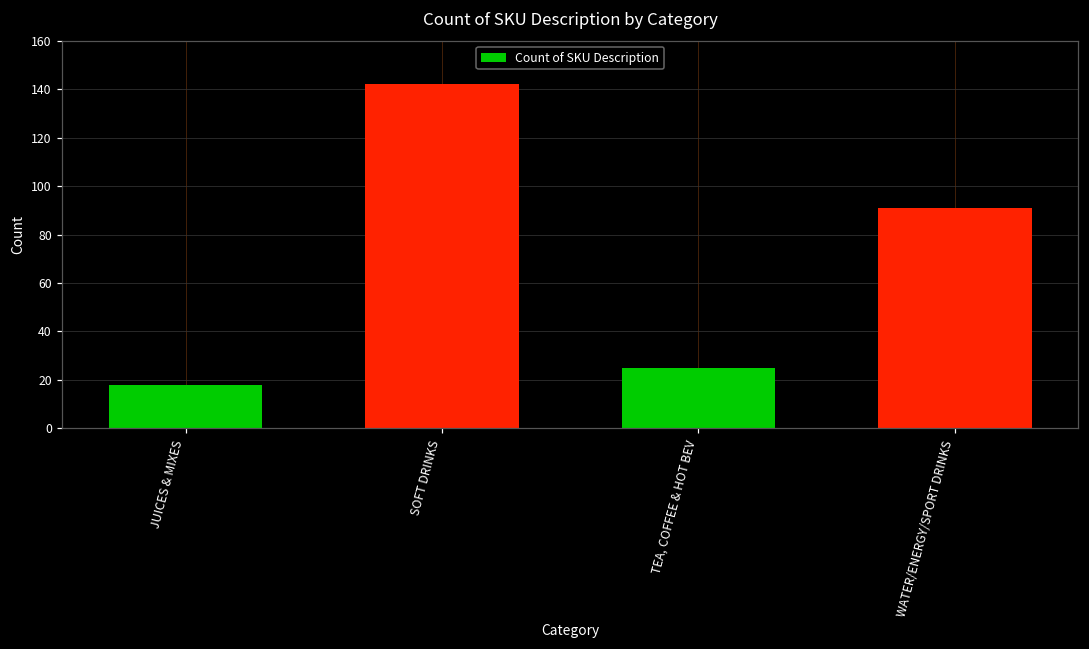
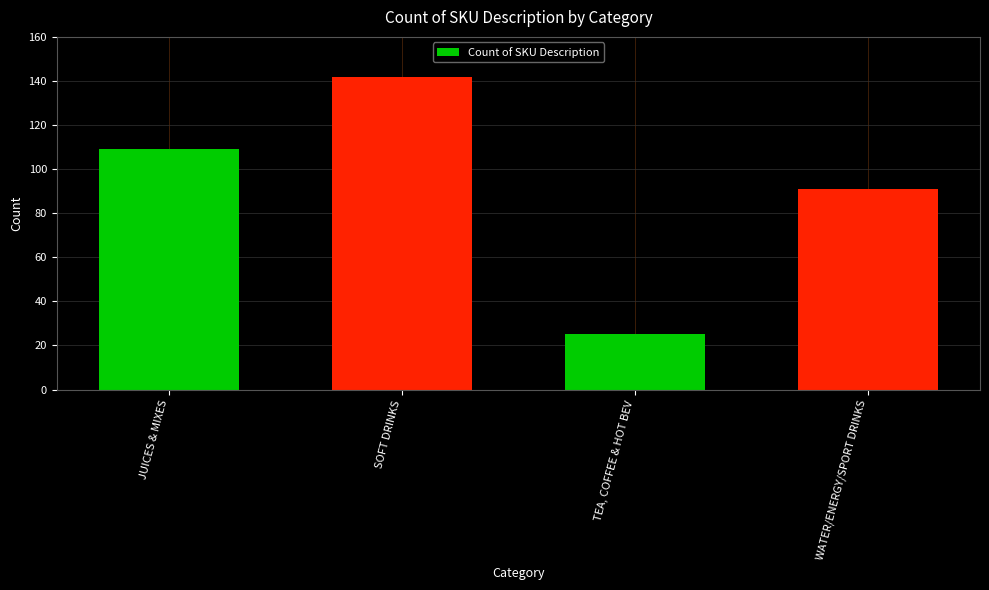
JUICES & MIXES: 18 -> 109
